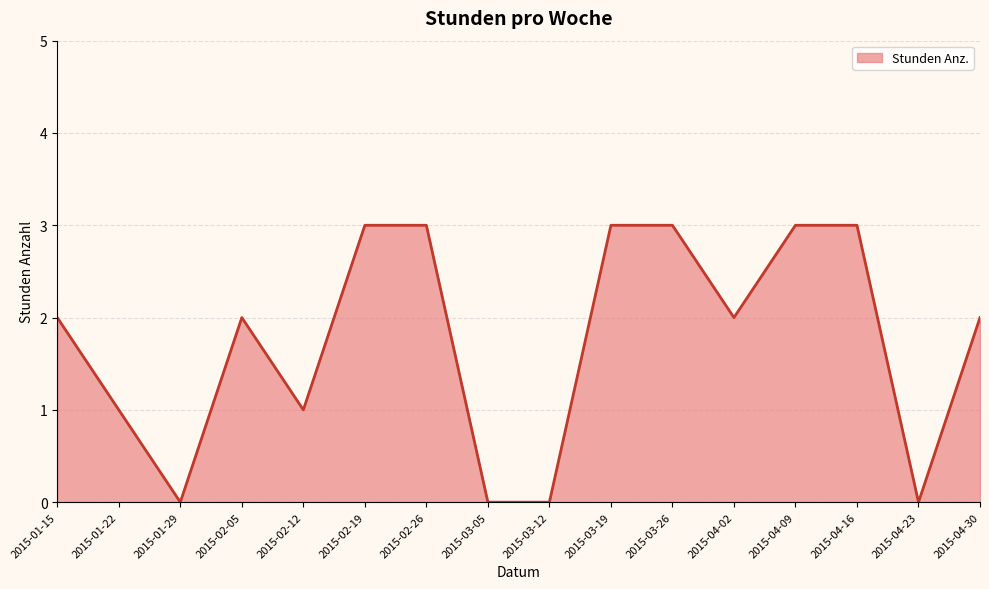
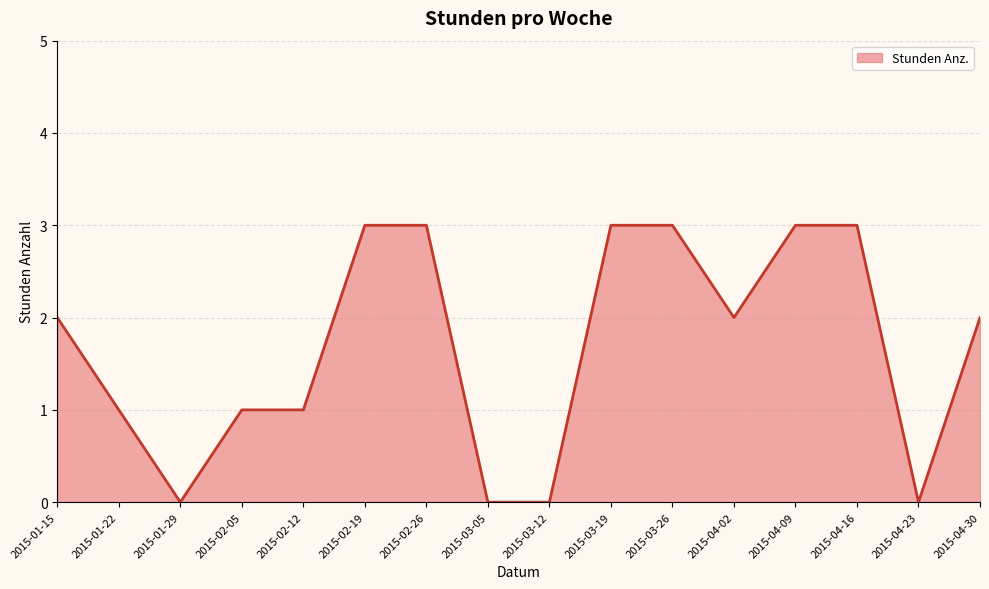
2015-02-05: 2 -> 1
